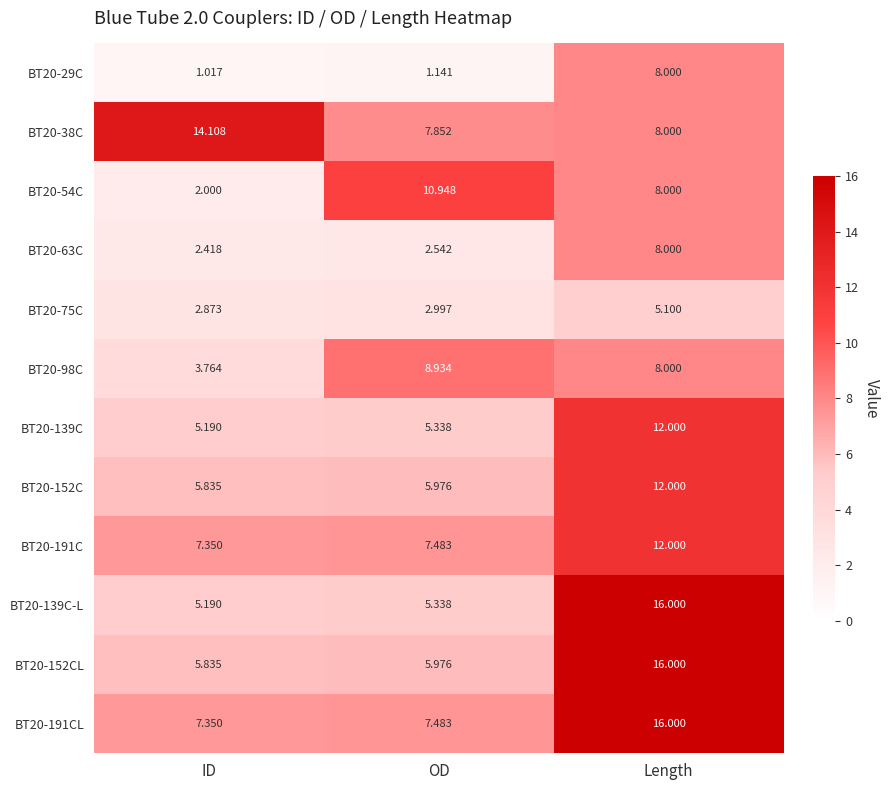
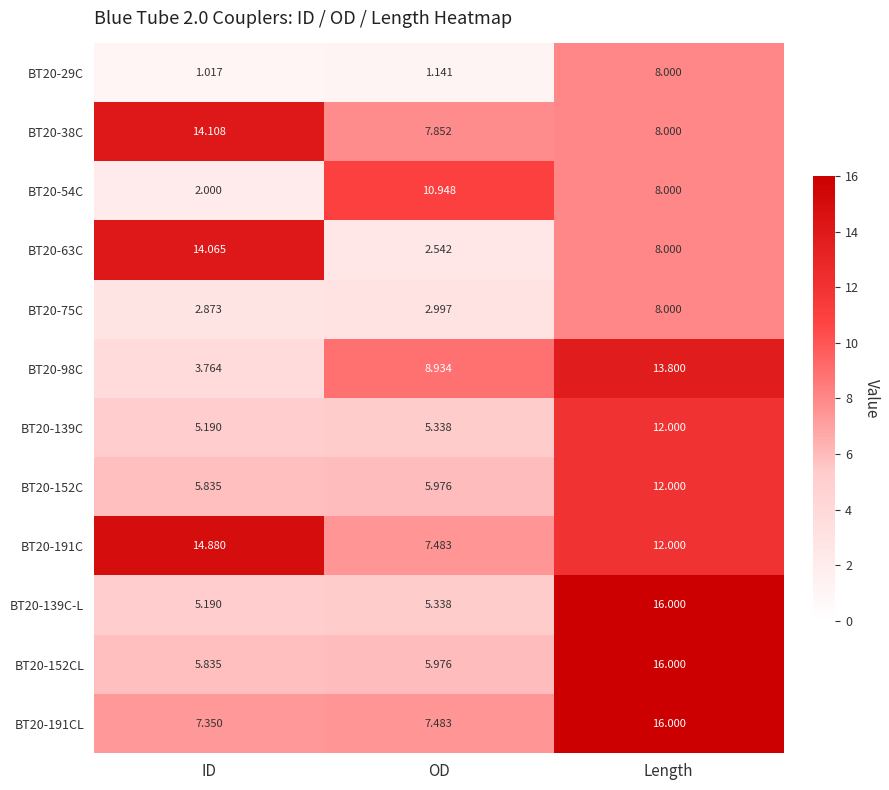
BT20-63C, ID: 2.418 -> 14.065
BT20-75C, Length: 5.100 -> 8.000
BT20-98C, Length: 8.000 -> 13.800
BT20-191C, ID: 7.350 -> 14.880
